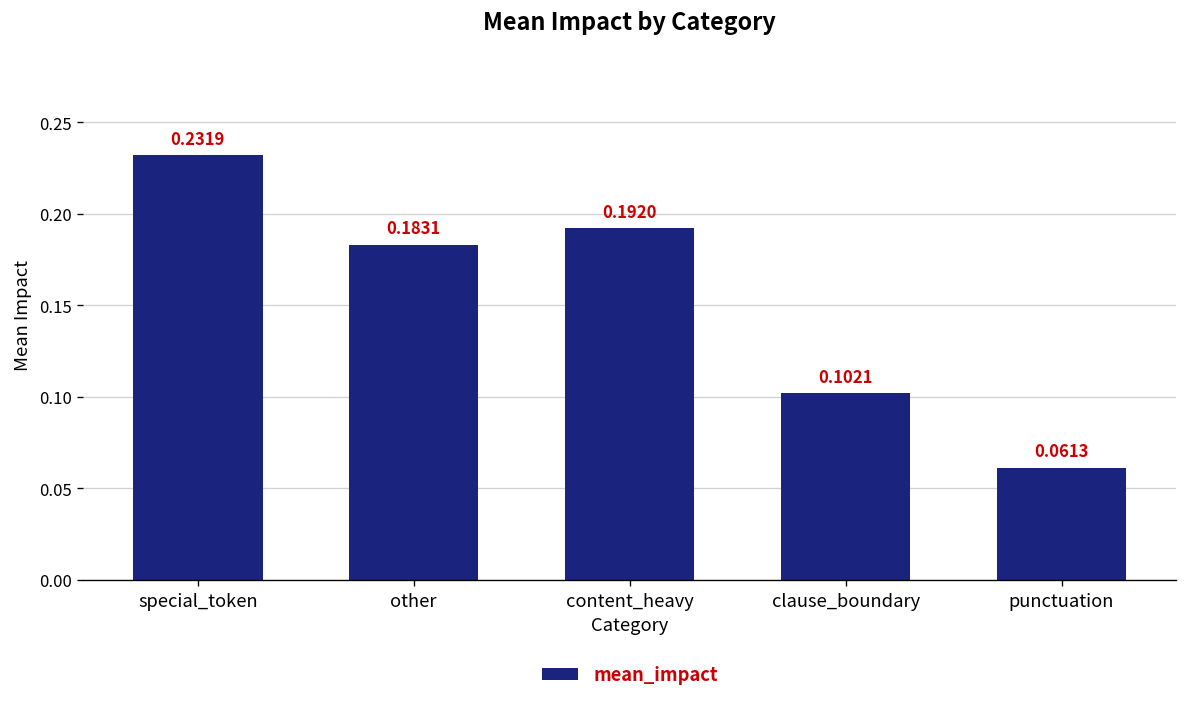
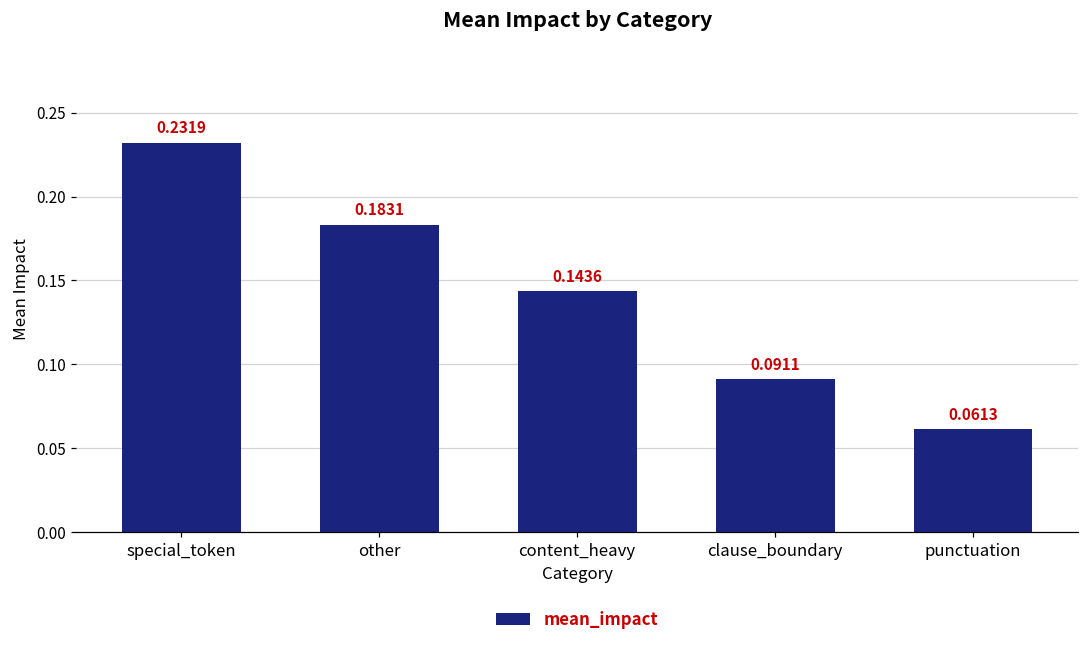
content_heavy: 0.1920 -> 0.1436
clause_boundary: 0.1021 -> 0.0911
